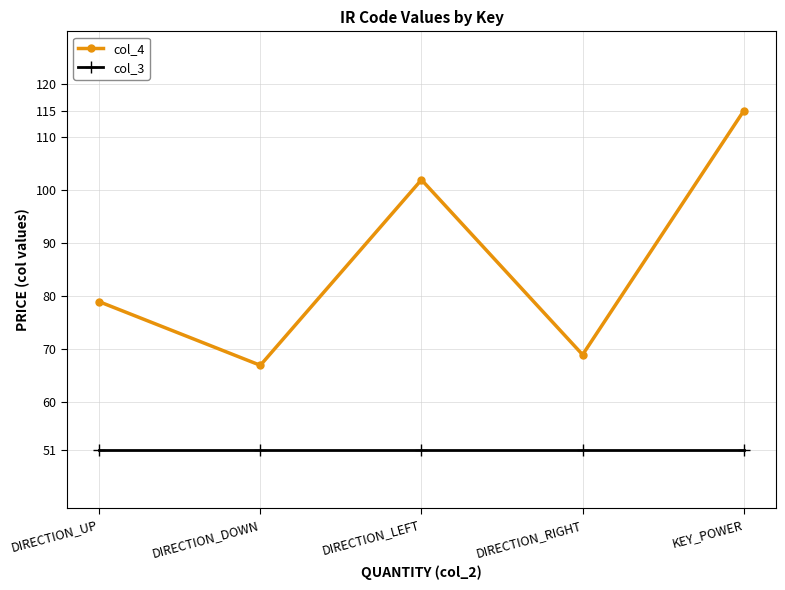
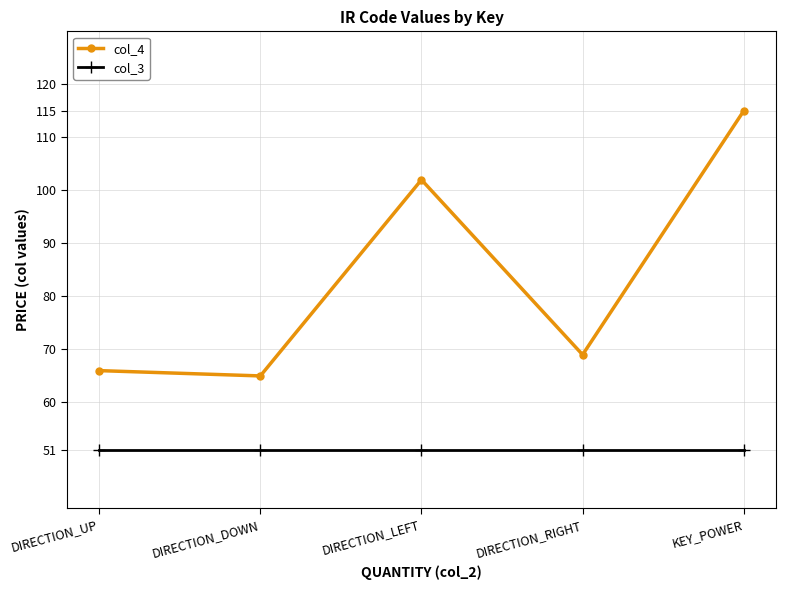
col_4, DIRECTION_UP: 79 -> 66
col_4, DIRECTION_DOWN: 67 -> 65
